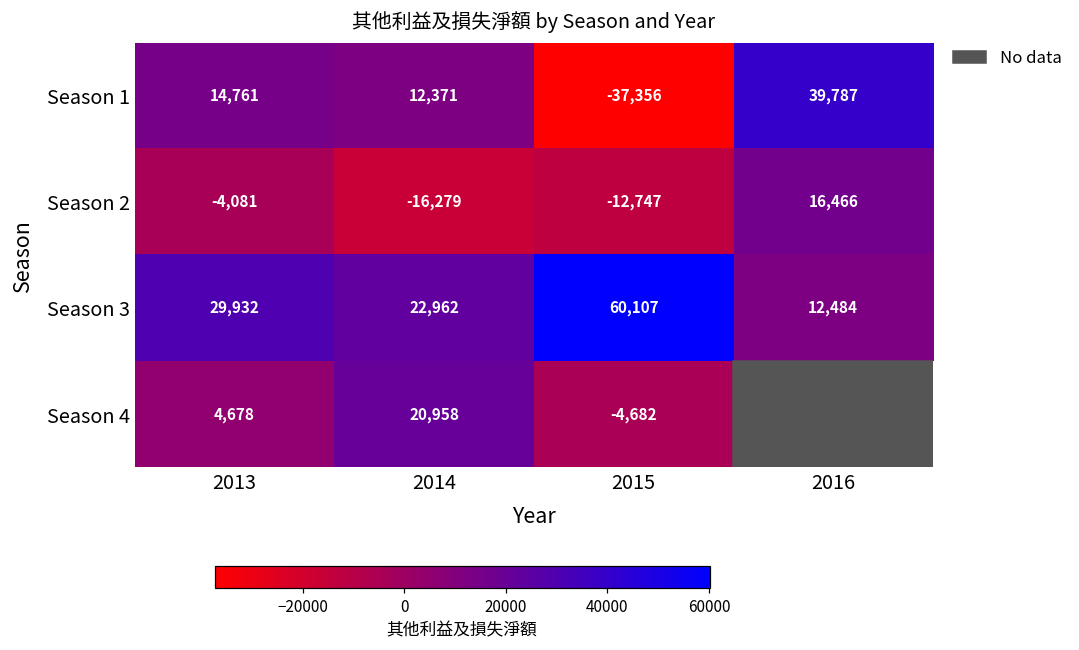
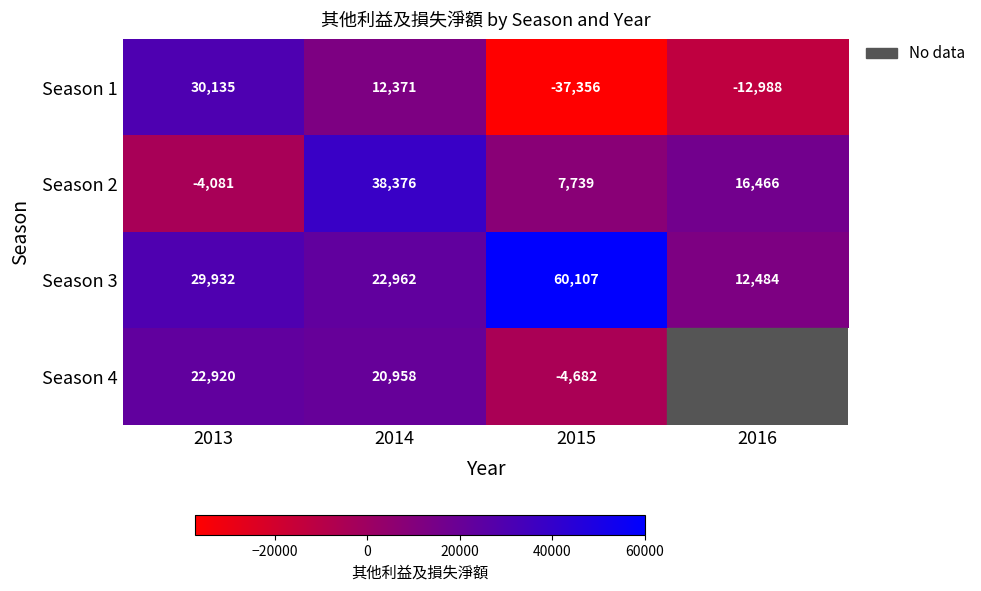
Season 1, 2013: 14,761 -> 30,135
Season 1, 2016: 39,787 -> -12,988
Season 2, 2014: -16,279 -> 38,376
Season 2, 2015: -12,747 -> 7,739
Season 4, 2013: 4,678 -> 22,920
